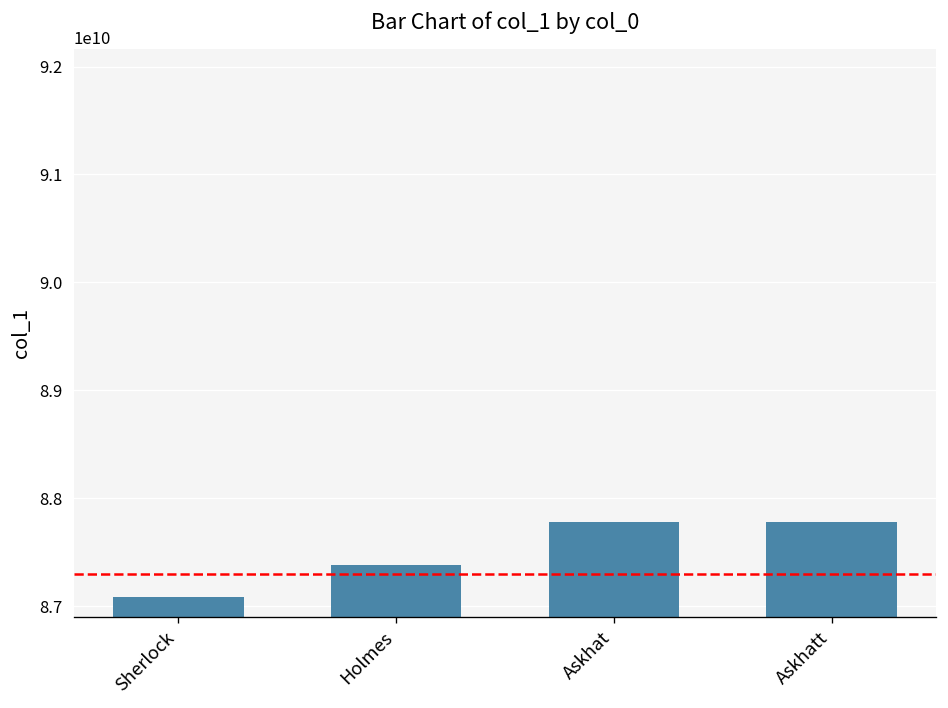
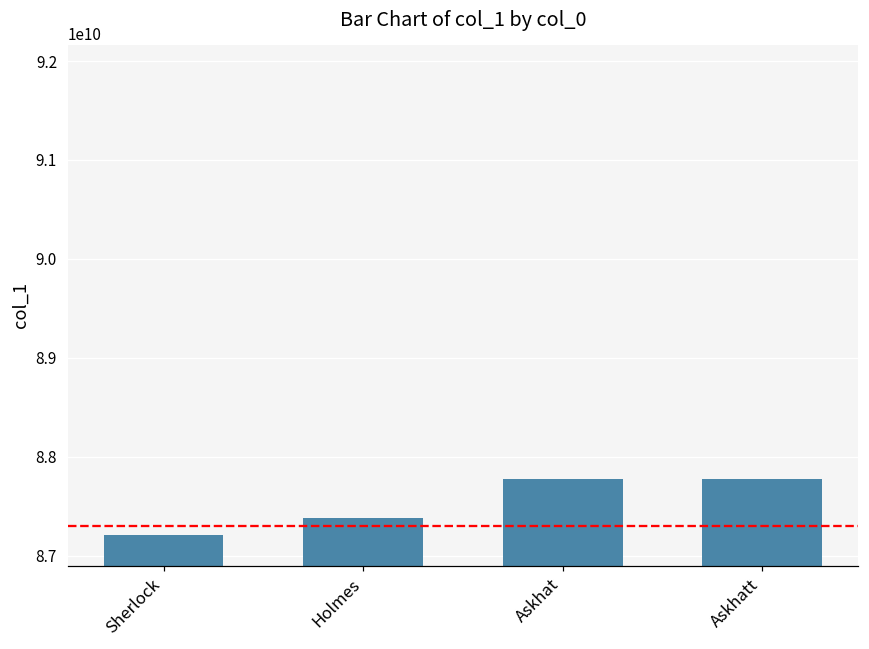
Sherlock: 87100000000 -> 87200000000
